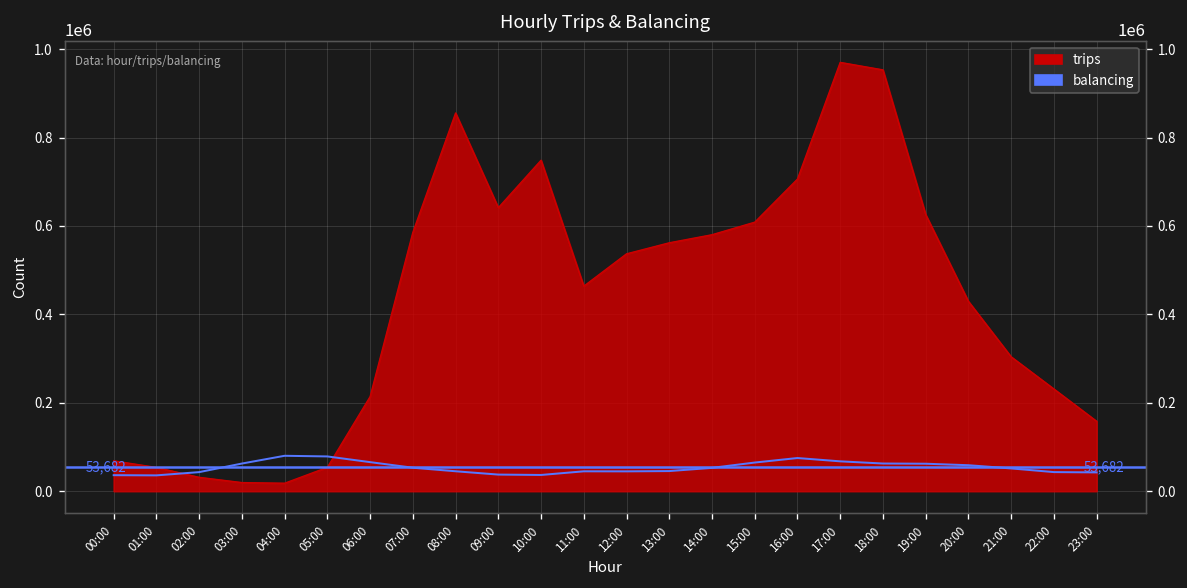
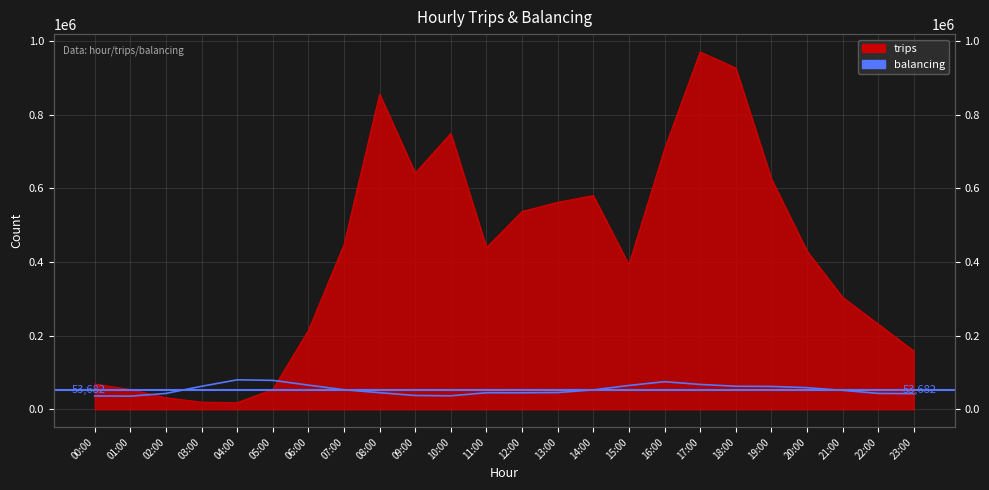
trips, 07:00: 590000 -> 450000
trips, 11:00: 460000 -> 440000
trips, 15:00: 610000 -> 390000
trips, 18:00: 950000 -> 930000
